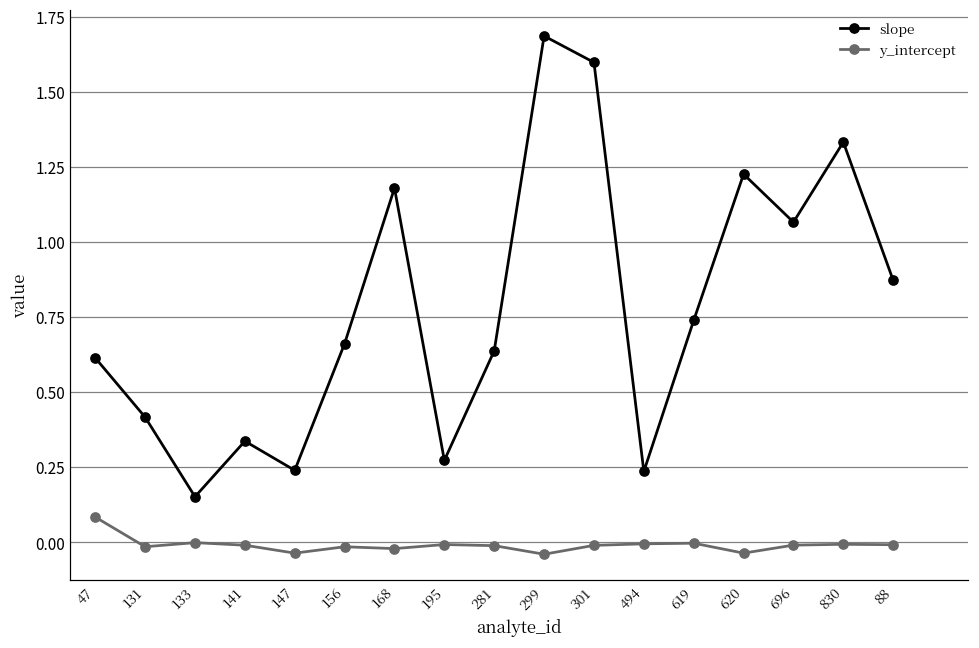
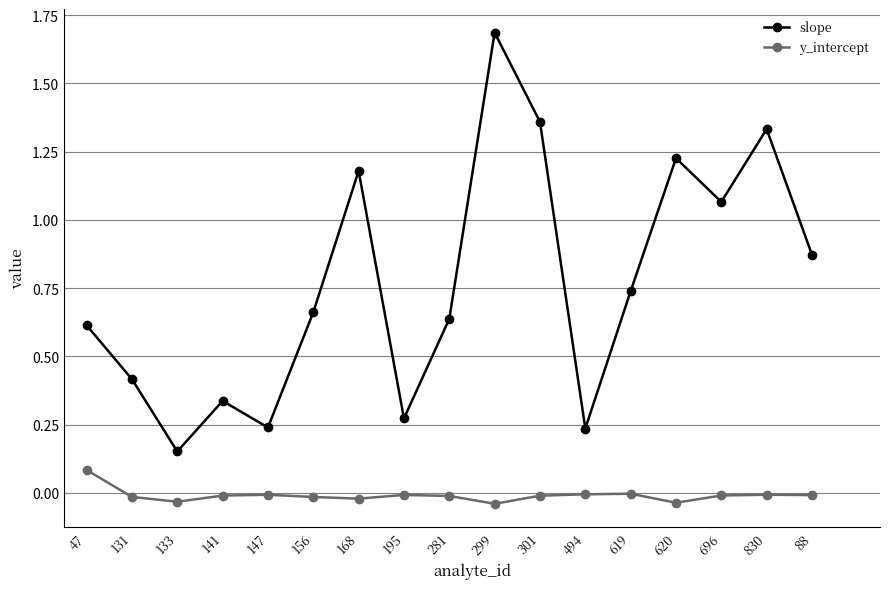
y_intercept, 133: 0.00 -> -0.03
y_intercept, 147: -0.04 -> -0.01
slope, 301: 1.60 -> 1.36
